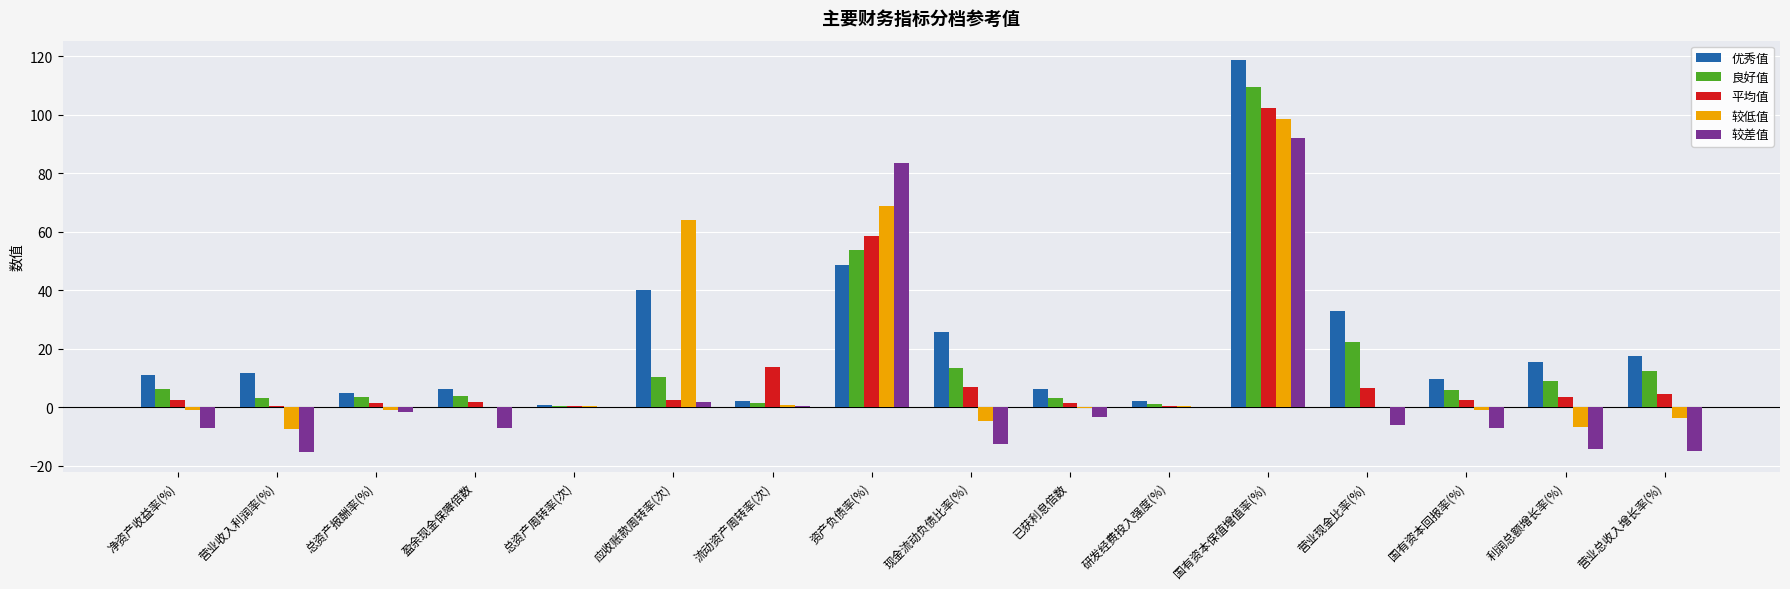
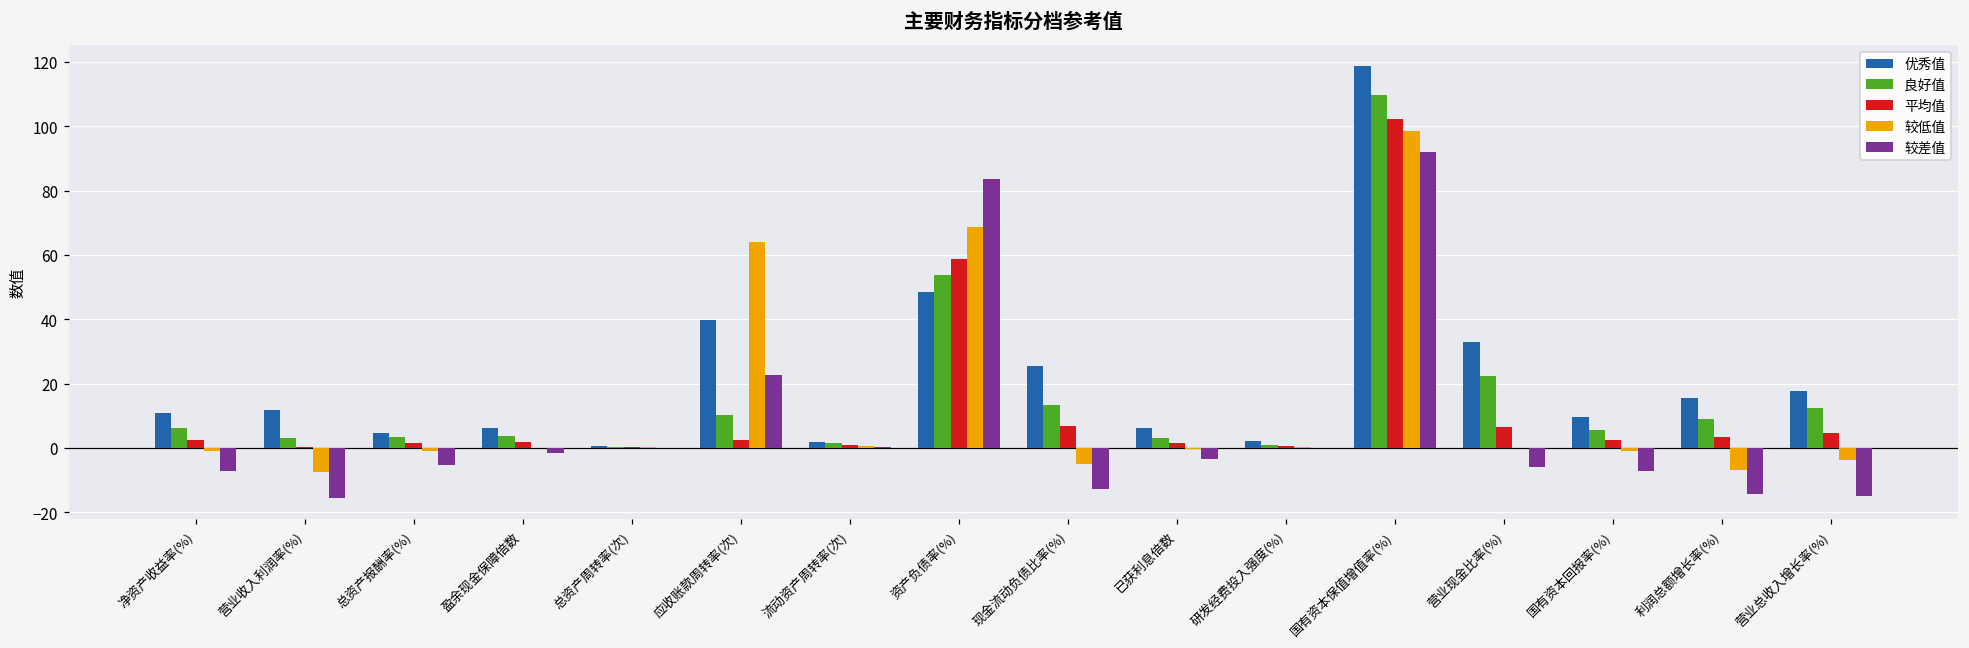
较差值, 总资产报酬率(%): -2 -> -5
较差值, 盈余现金保障倍数: -7 -> -2
较差值, 应收账款周转率(次): 2 -> 23
平均值, 流动资产周转率(次): 14 -> 1
